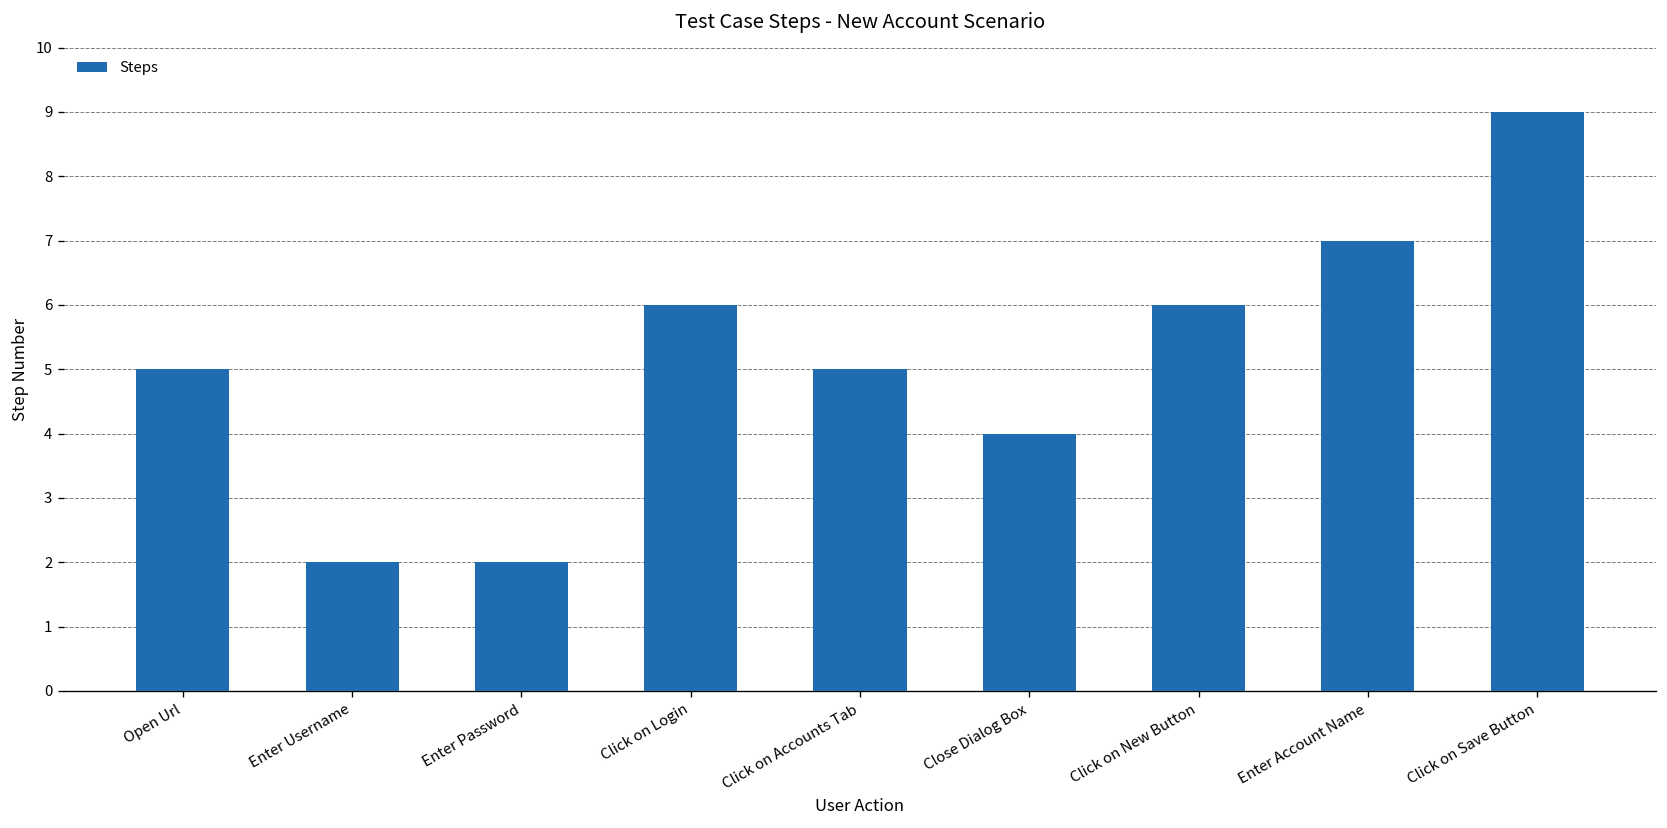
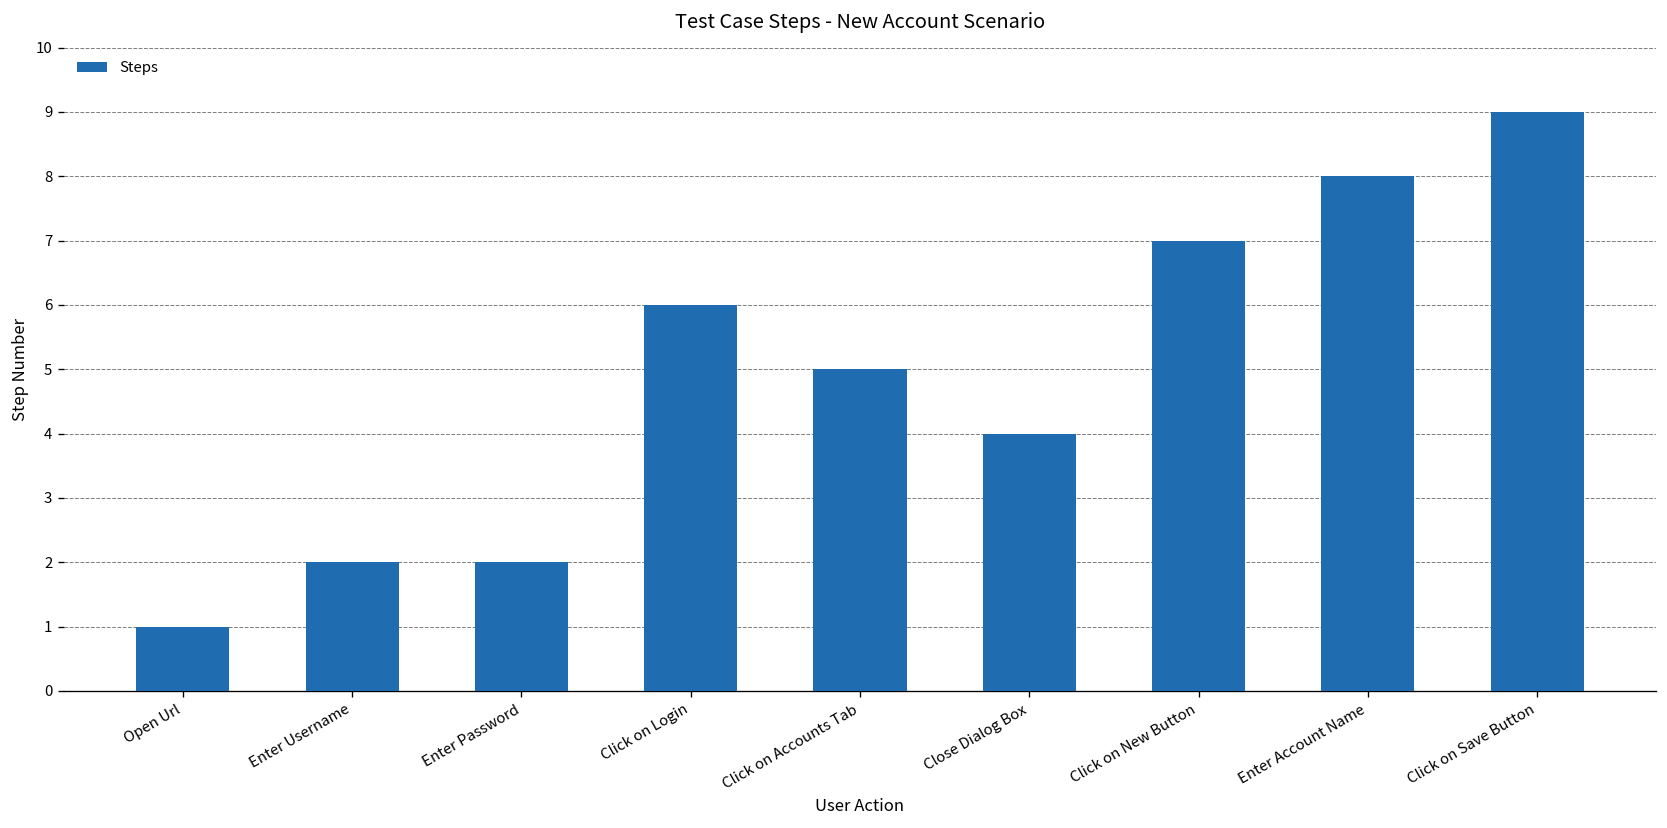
Open Url: 5 -> 1
Click on New Button: 6 -> 7
Enter Account Name: 7 -> 8
